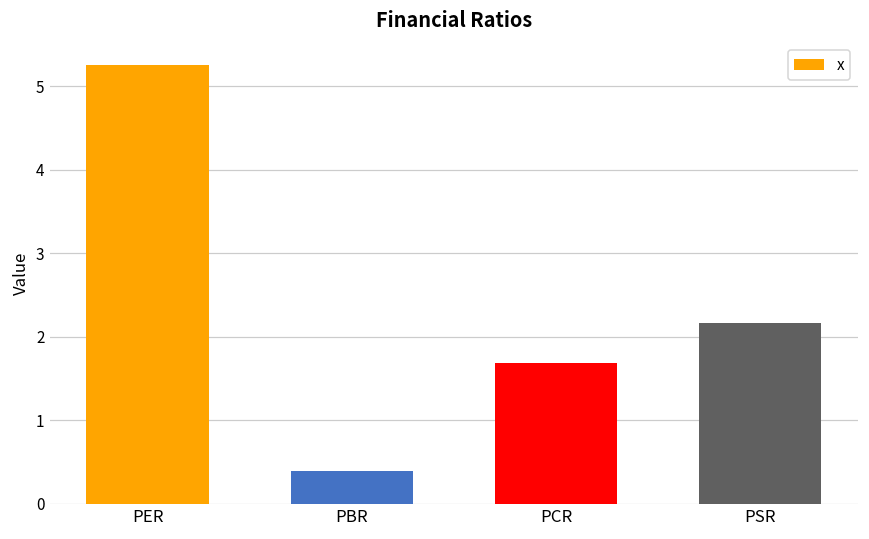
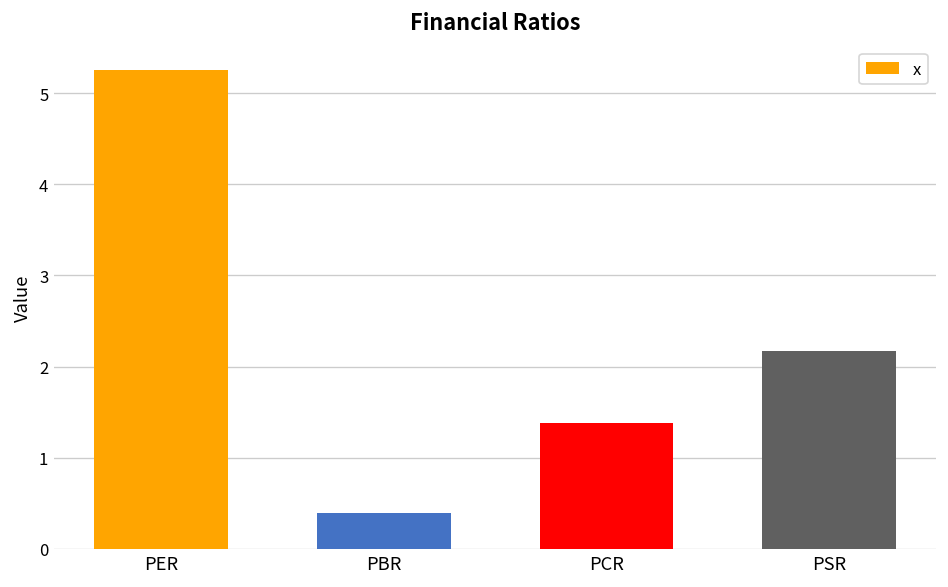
PCR: 1.7 -> 1.4
